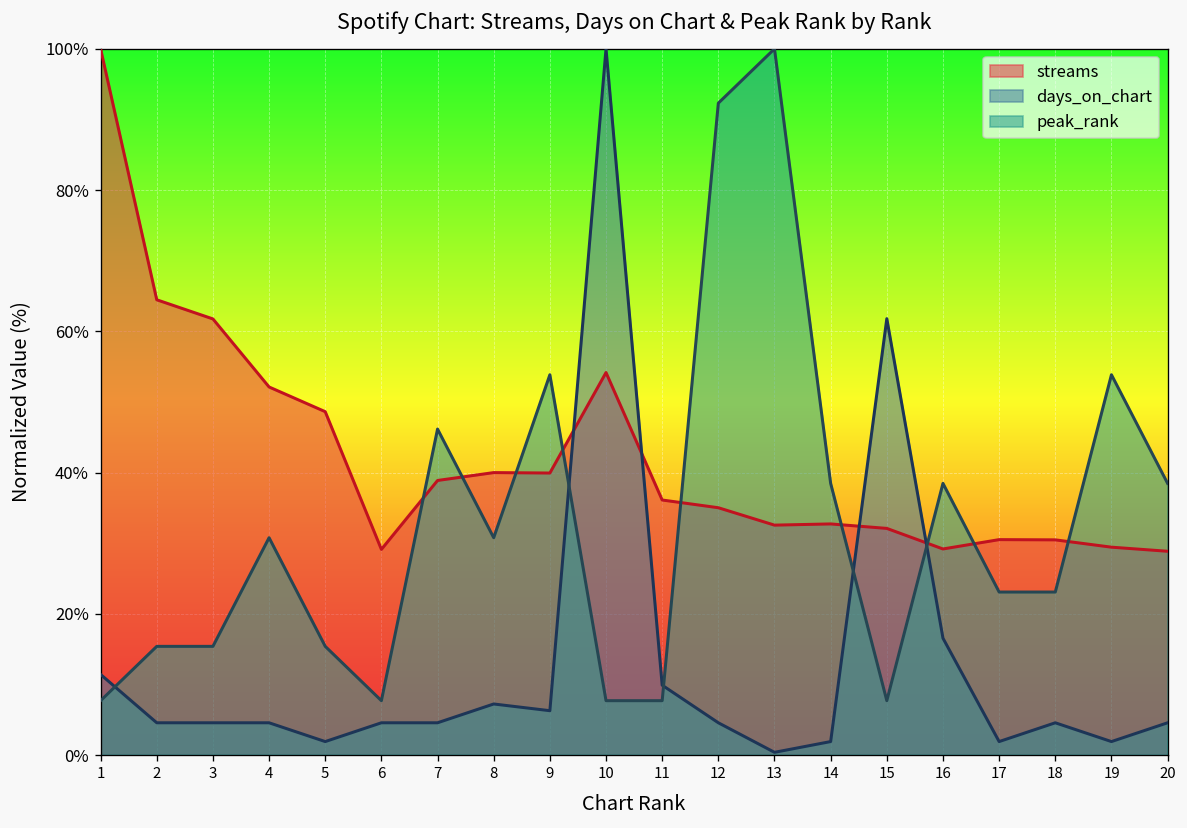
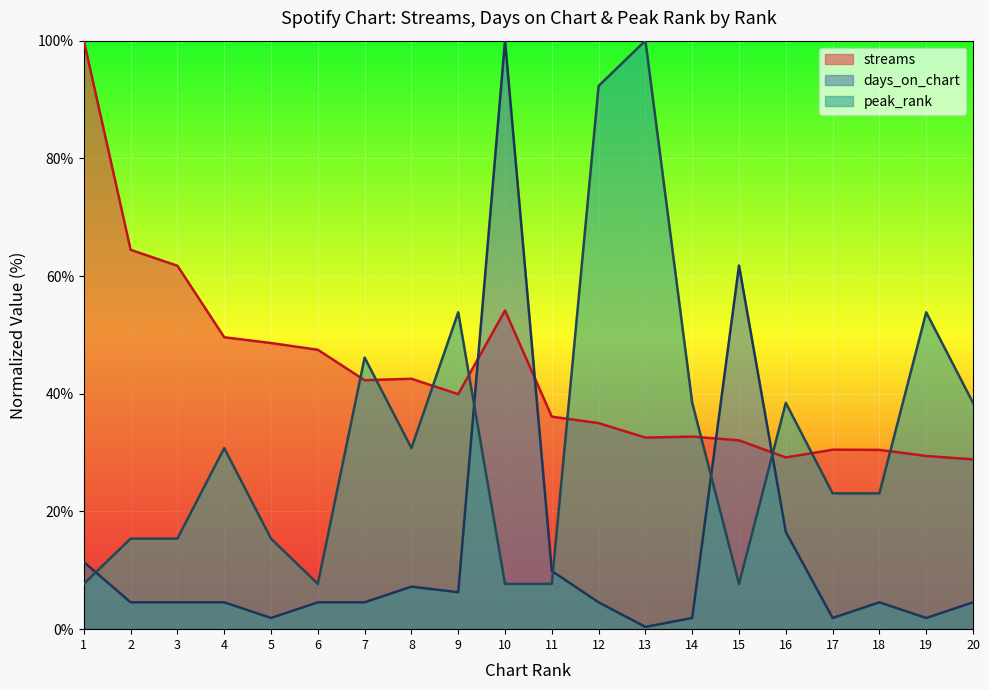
streams, 4: 52% -> 50%
streams, 6: 29% -> 47%
streams, 7: 39% -> 42%
streams, 8: 40% -> 43%
